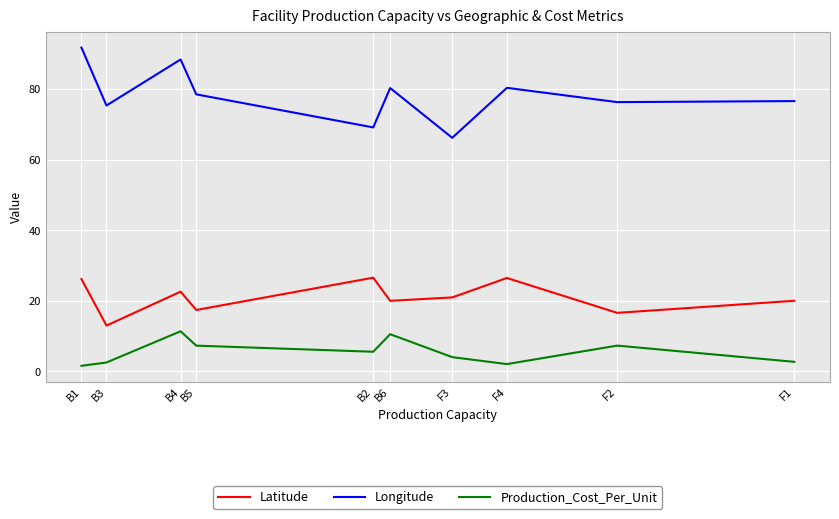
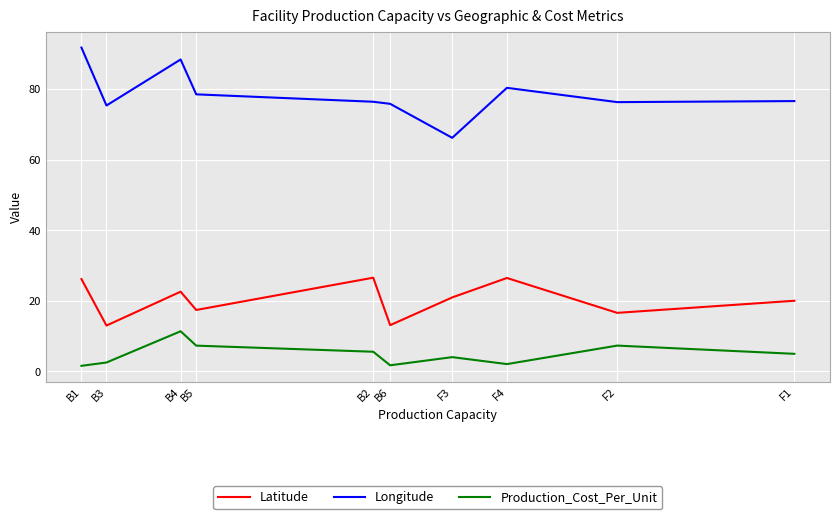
Longitude, B2: 69 -> 76
Latitude, B6: 20 -> 13
Longitude, B6: 80 -> 76
Production_Cost_Per_Unit, B6: 11 -> 2
Production_Cost_Per_Unit, F1: 3 -> 5
